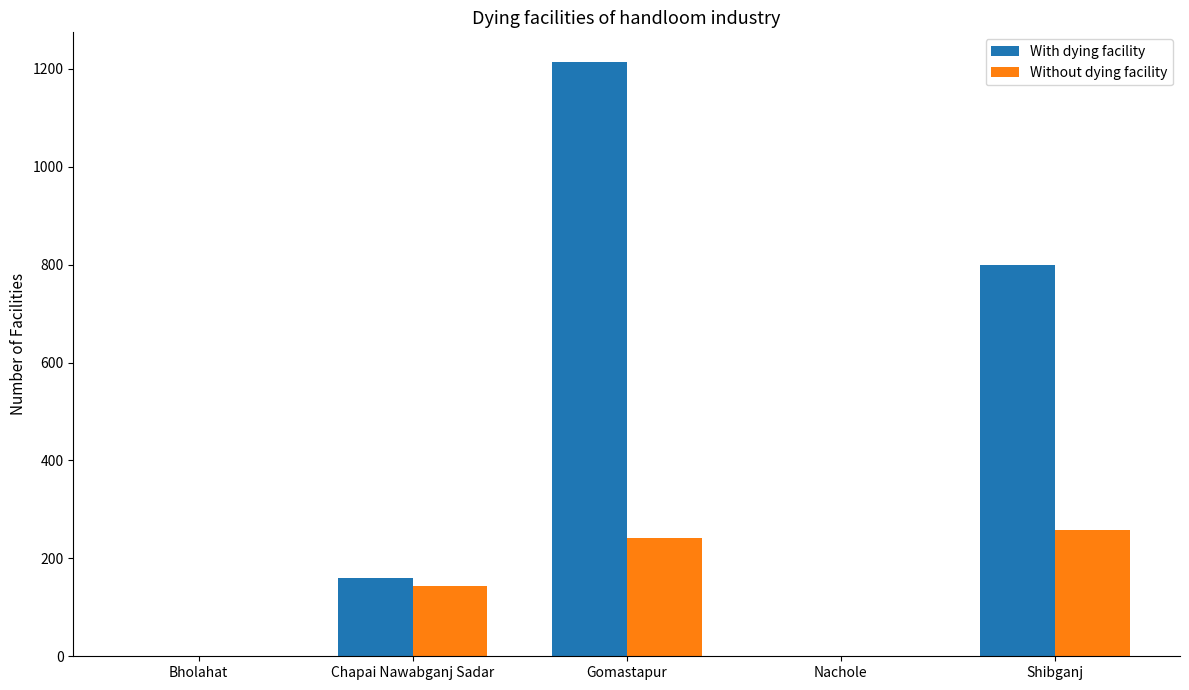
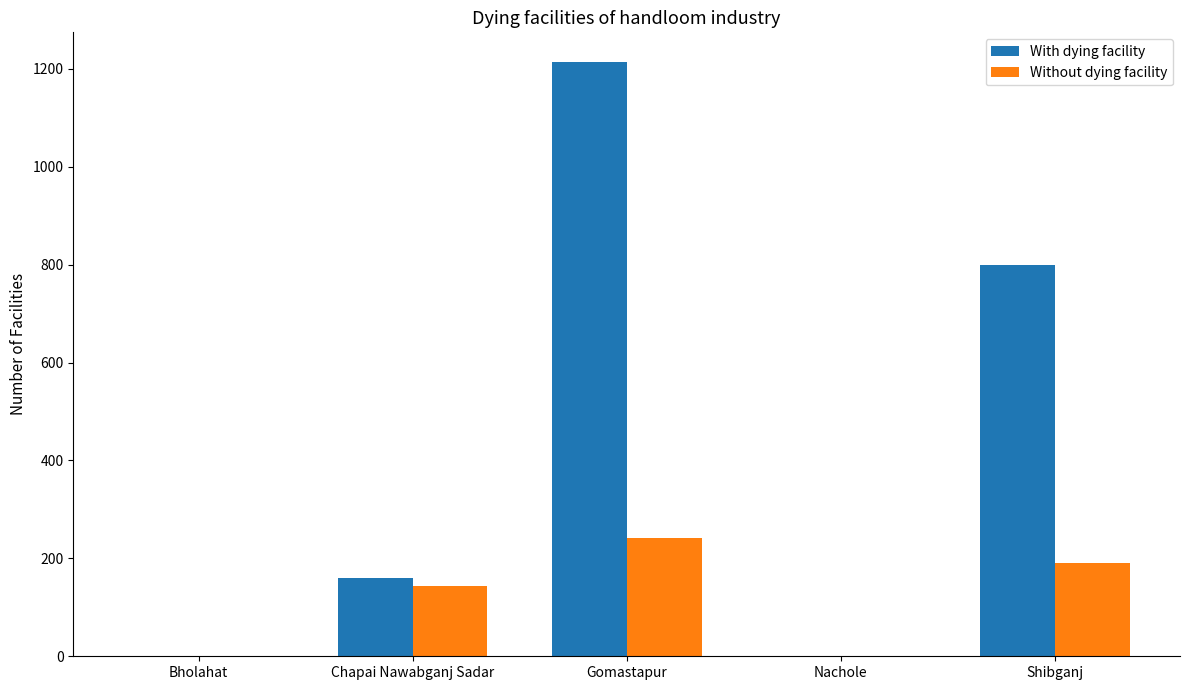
Without dying facility, Shibganj: 260 -> 190
